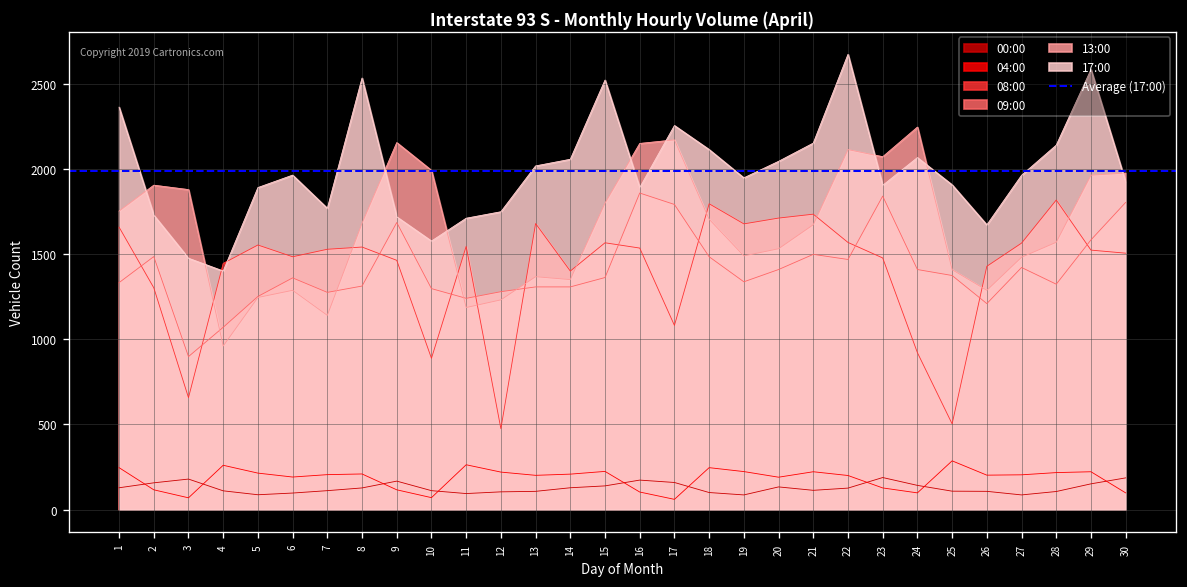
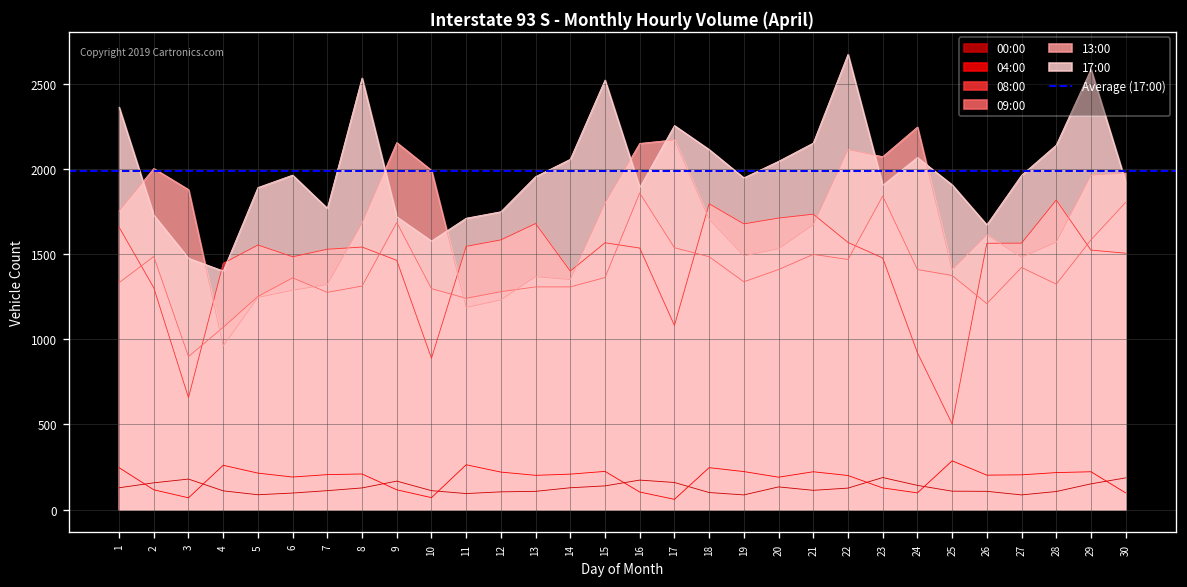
13:00, 2: 1900 -> 2000
13:00, 7: 1140 -> 1320
08:00, 12: 480 -> 1580
17:00, 13: 2020 -> 1950
09:00, 17: 1790 -> 1540
08:00, 26: 1430 -> 1560
13:00, 26: 1290 -> 1610
